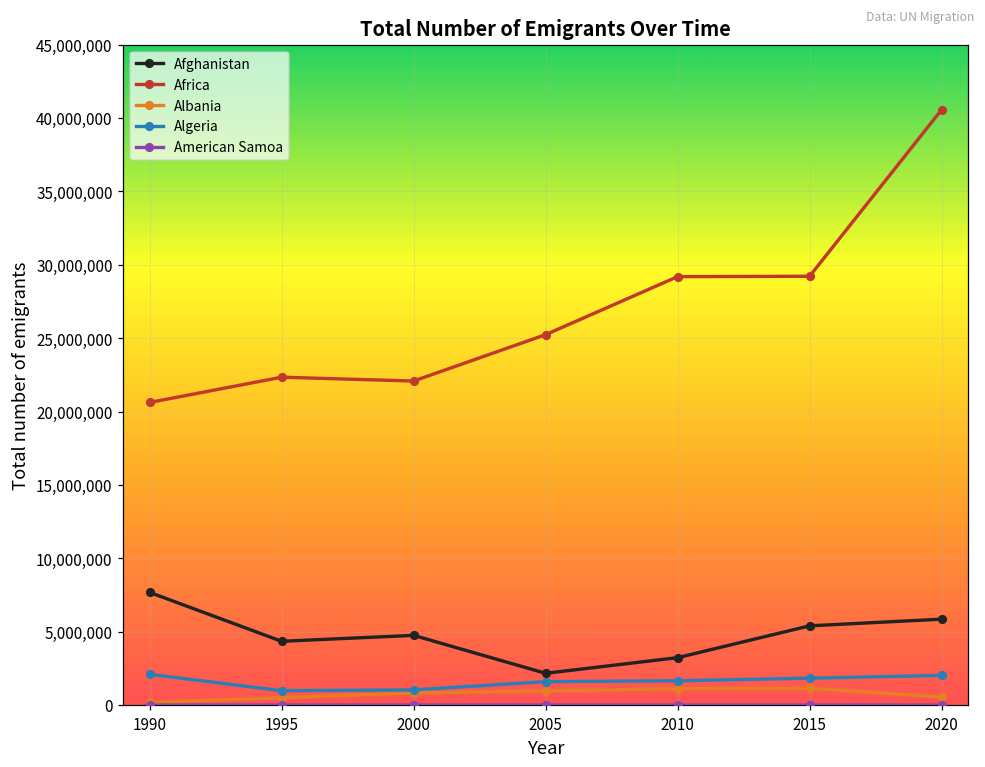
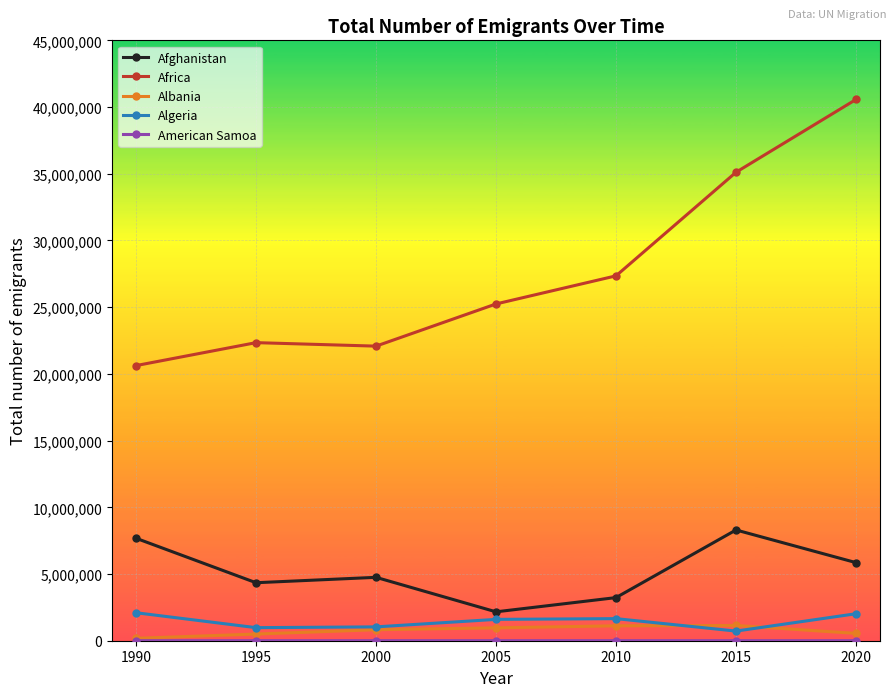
Africa, 2010: 29,200,000 -> 27,300,000
Afghanistan, 2015: 5,400,000 -> 8,300,000
Africa, 2015: 29,200,000 -> 35,100,000
Algeria, 2015: 1,800,000 -> 700,000
